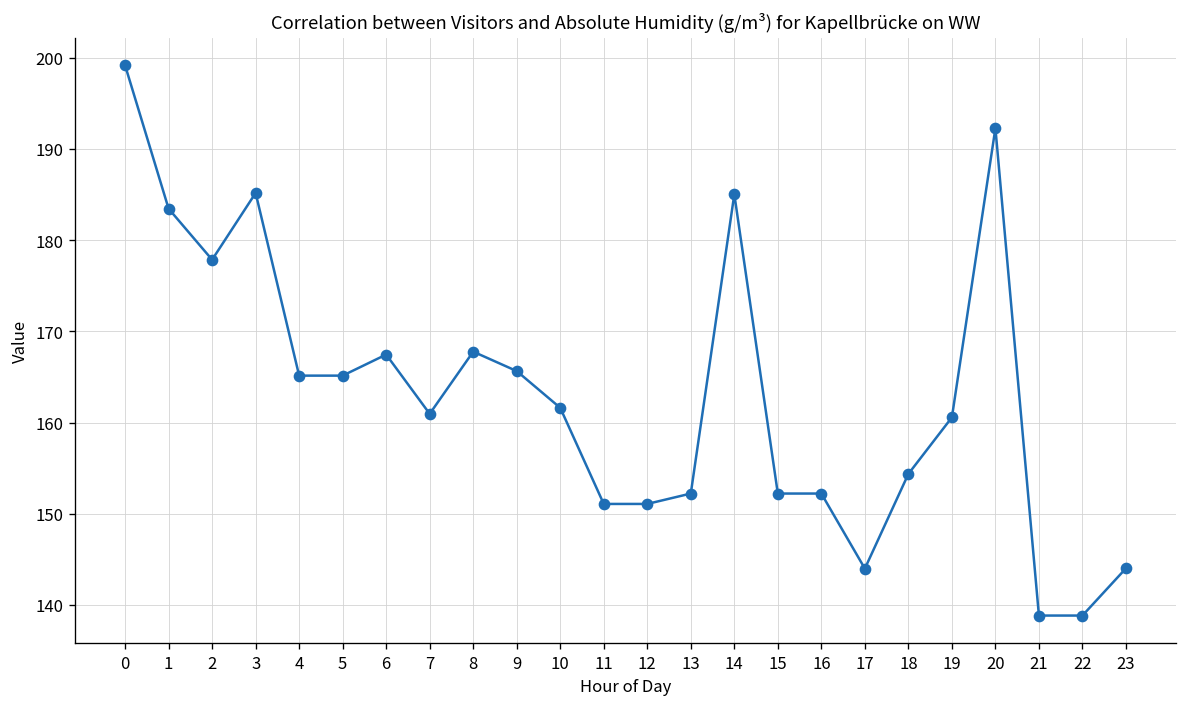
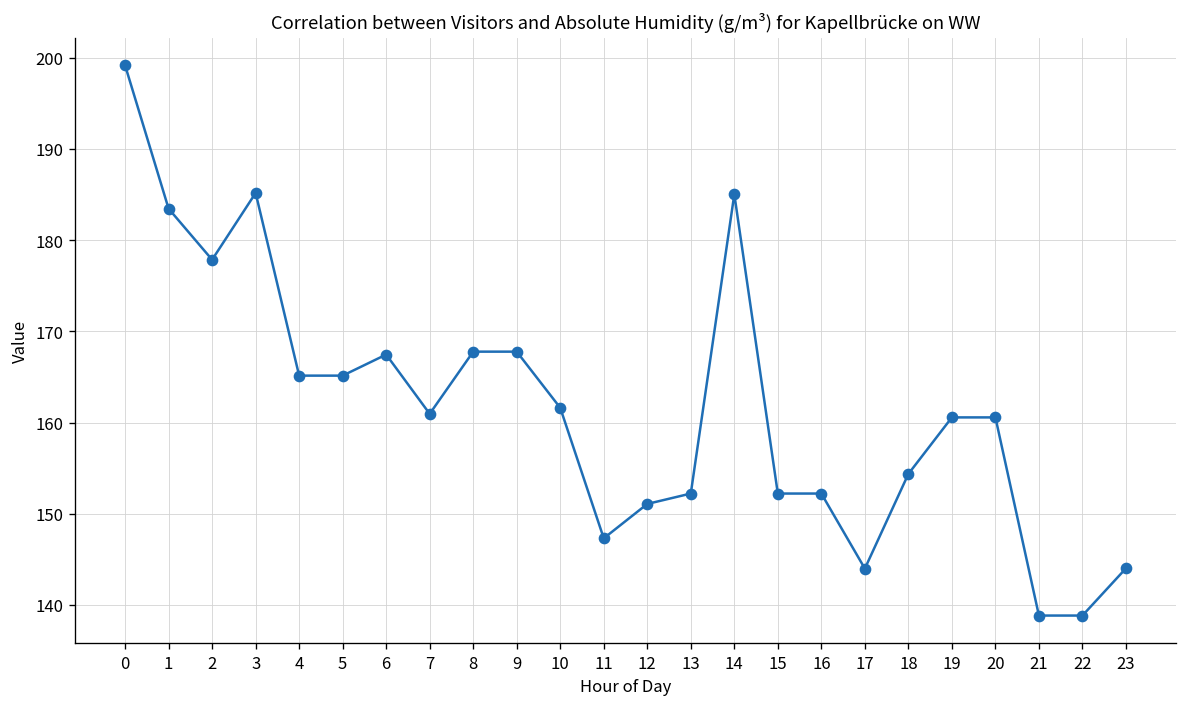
9: 166 -> 168
11: 151 -> 147
20: 192 -> 161
